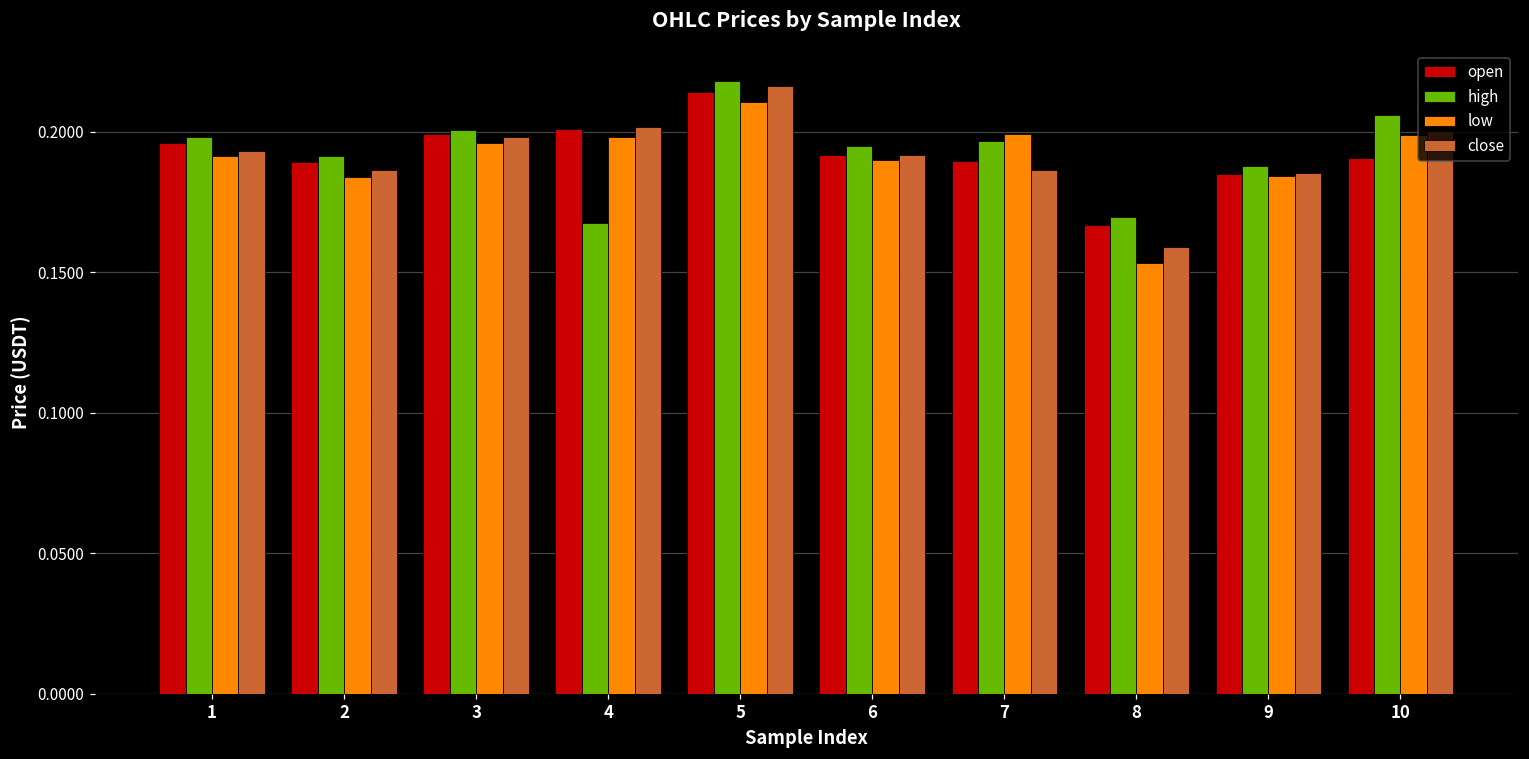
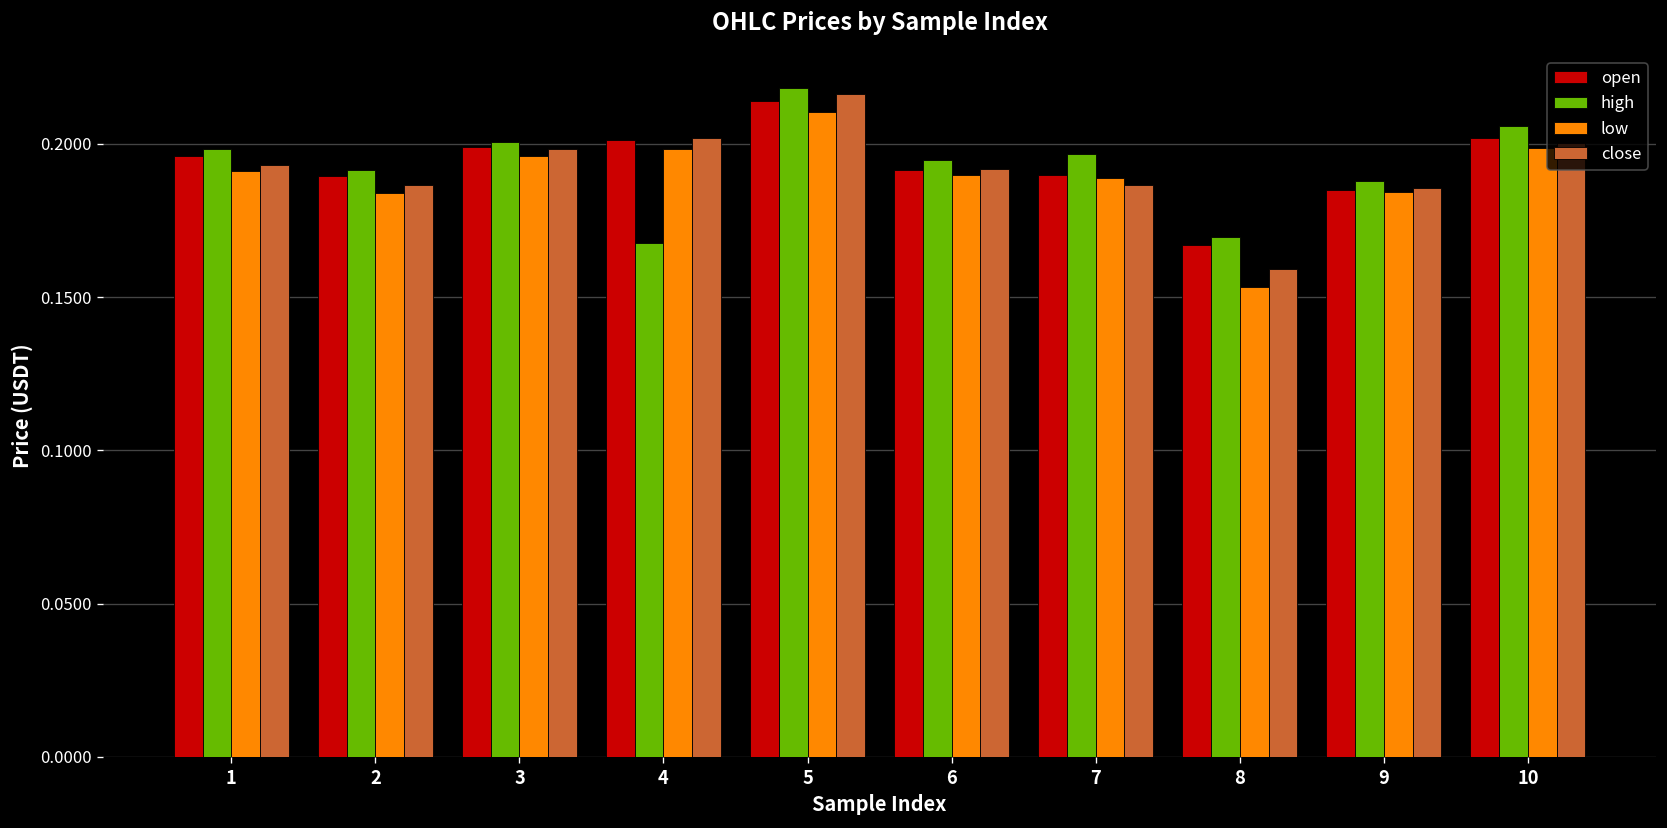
low, 7: 0.199 -> 0.189
open, 10: 0.191 -> 0.202
